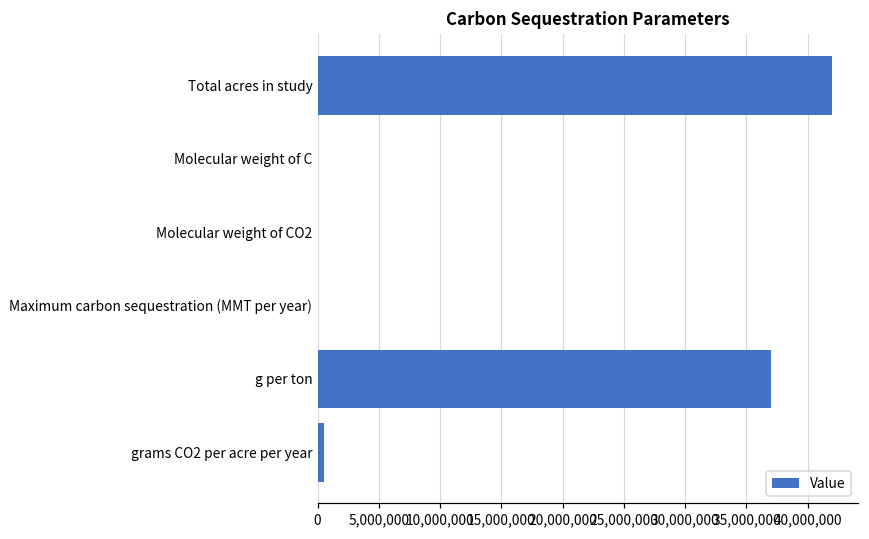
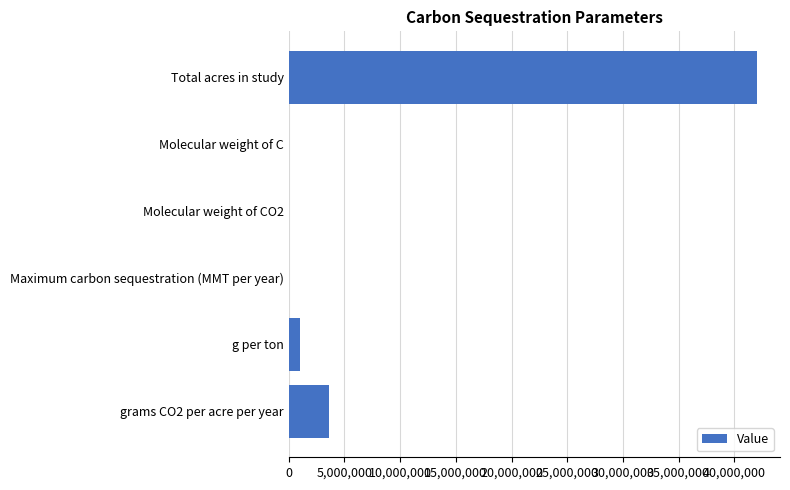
g per ton: 37,000,000 -> 1,000,000
grams CO2 per acre per year: 500,000 -> 3,600,000
